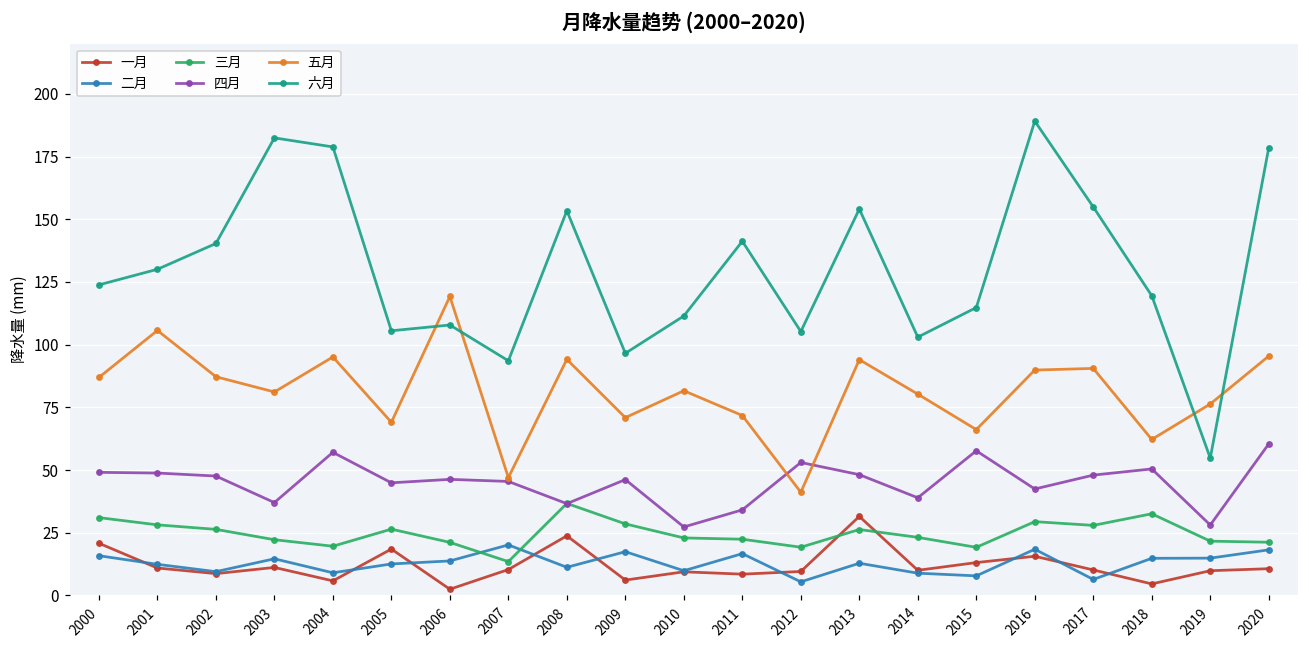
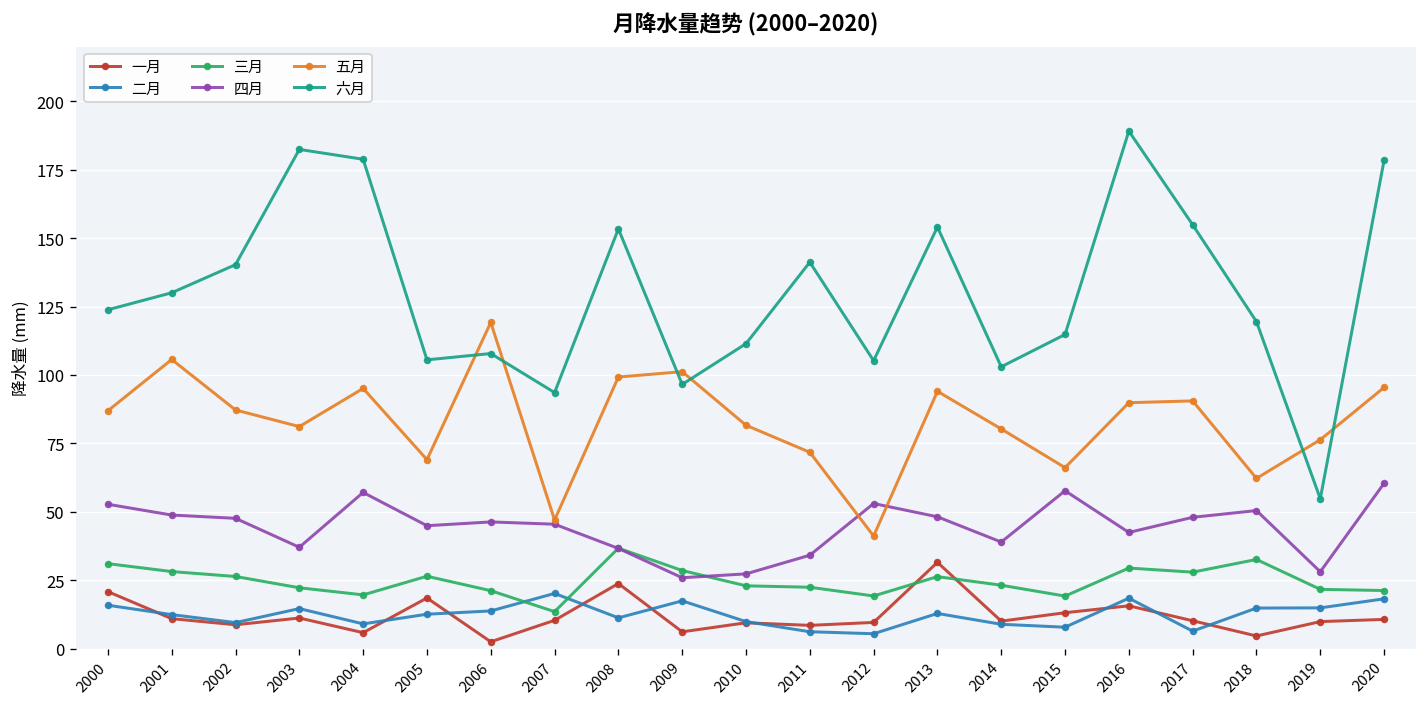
四月, 2000: 49 -> 53
五月, 2008: 94 -> 99
四月, 2009: 46 -> 26
五月, 2009: 71 -> 101
二月, 2011: 17 -> 6
